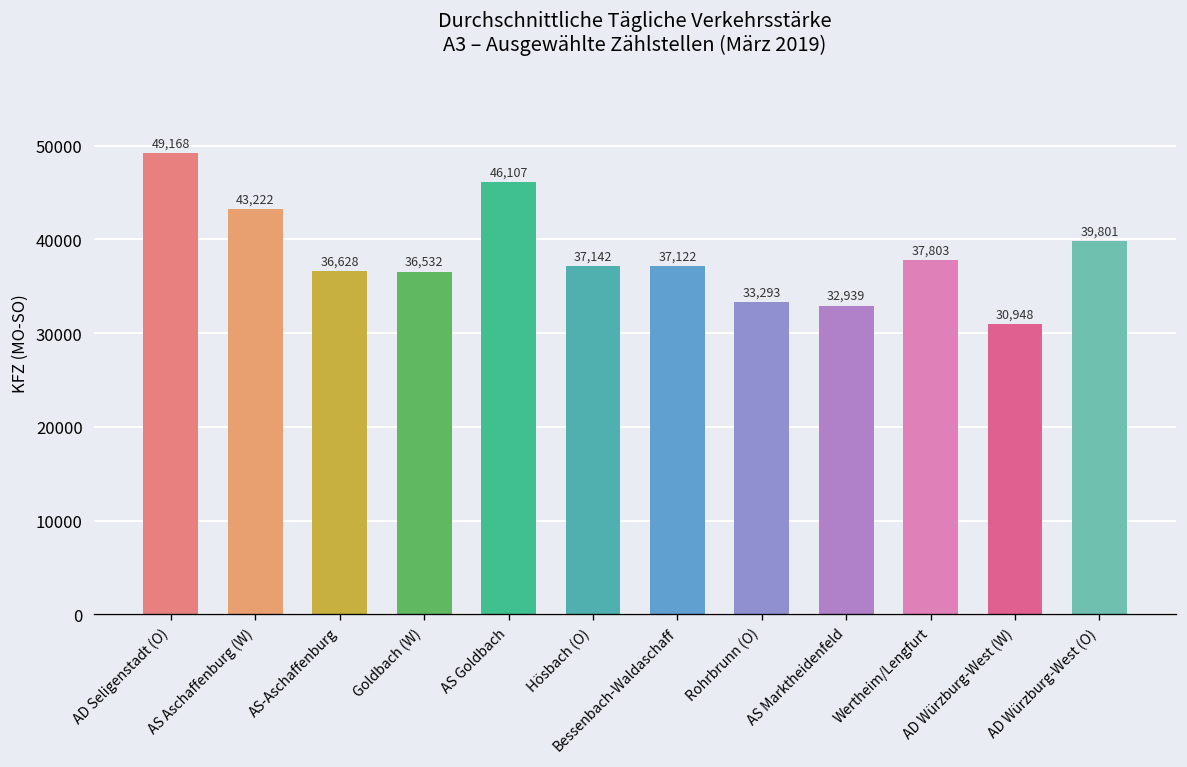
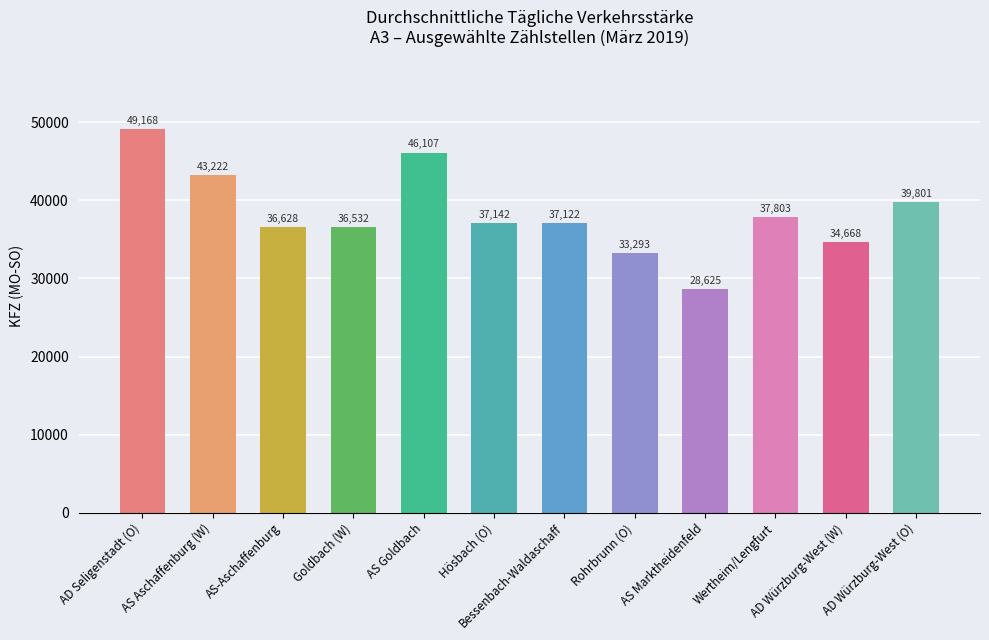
AS Marktheidenfeld: 32,939 -> 28,625
AD Würzburg-West (W): 30,948 -> 34,668
